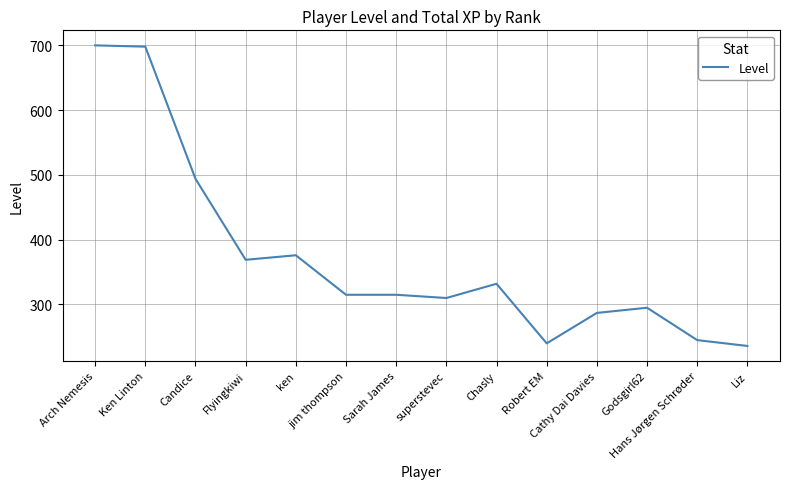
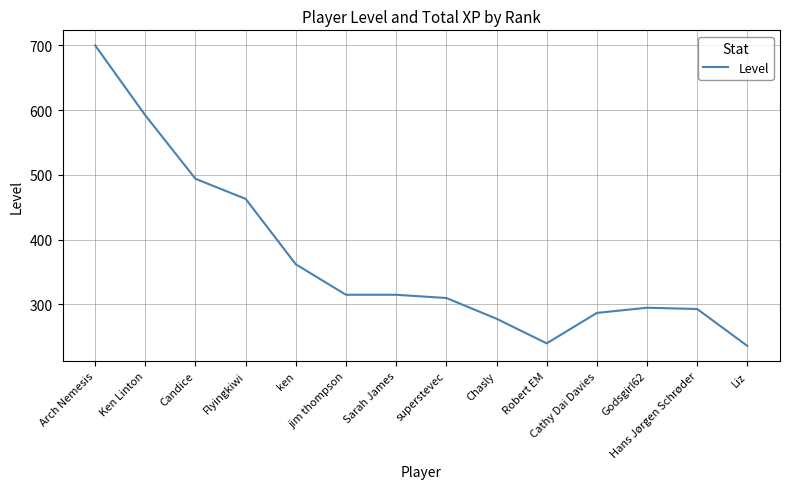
Ken Linton: 700 -> 590
Flyingkiwi: 370 -> 460
ken: 380 -> 360
Chasly: 330 -> 280
Hans Jørgen Schrøder: 250 -> 290
